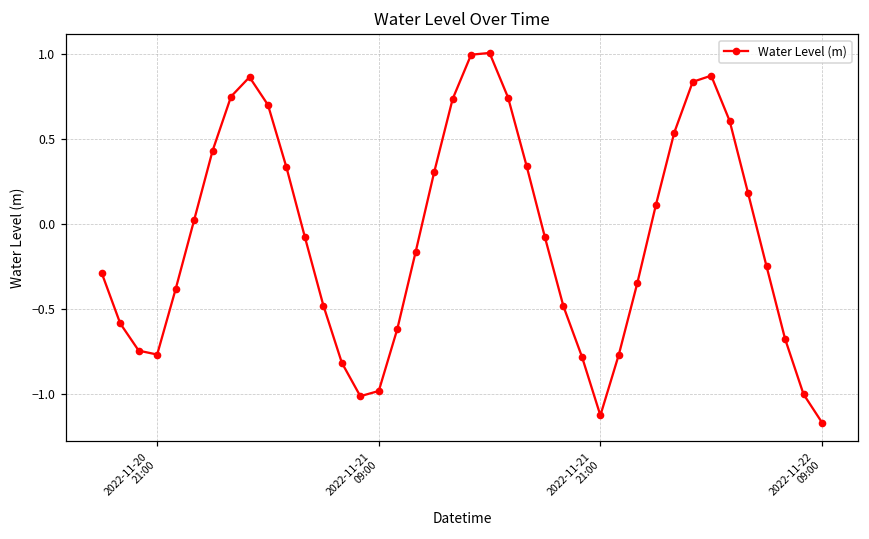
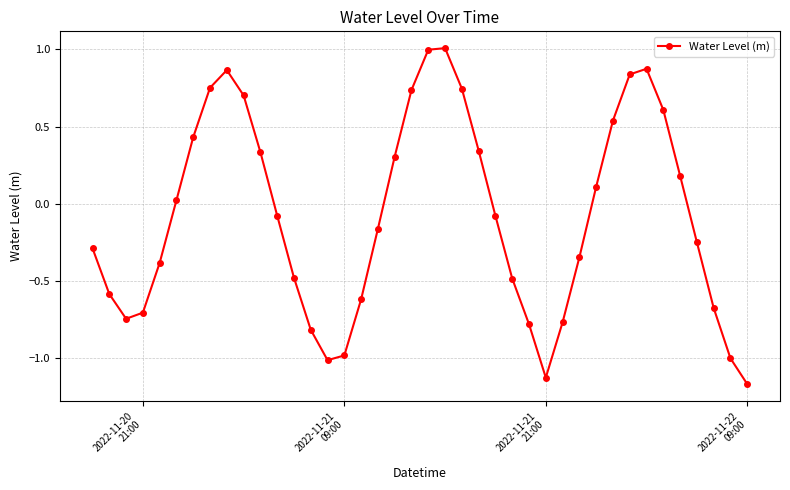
2022-11-20 21:00: -0.77 -> -0.71
